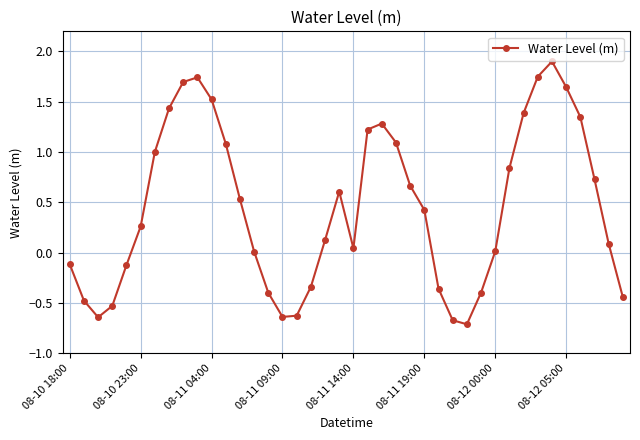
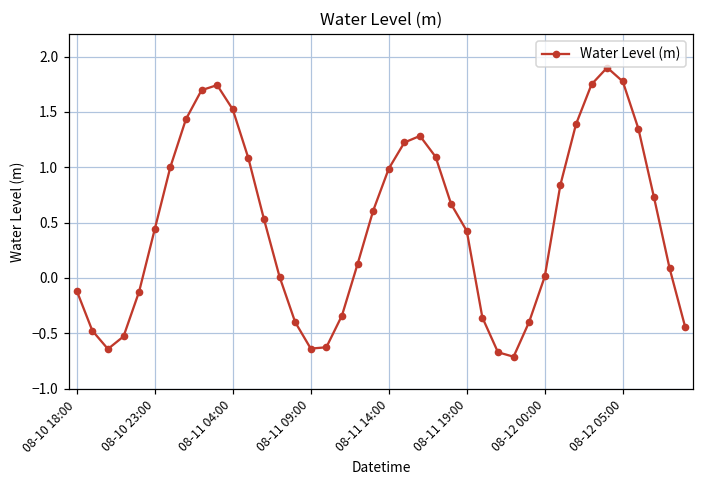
08-10 23:00: 0.26 -> 0.44
08-11 14:00: 0.04 -> 0.99
08-12 05:00: 1.65 -> 1.78
